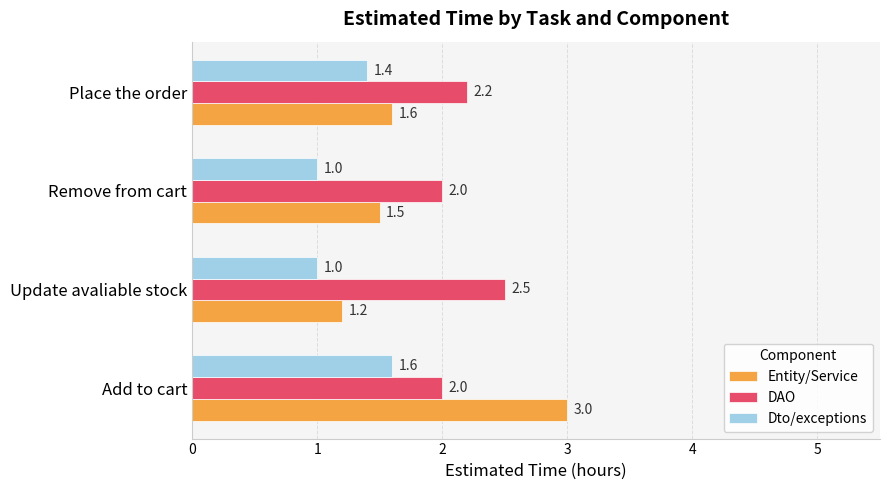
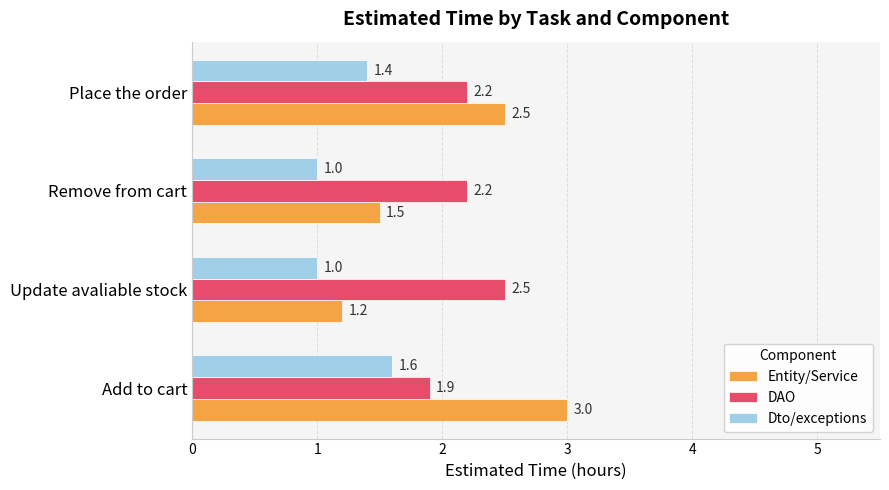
Entity/Service, Place the order: 1.6 -> 2.5
DAO, Remove from cart: 2.0 -> 2.2
DAO, Add to cart: 2.0 -> 1.9
